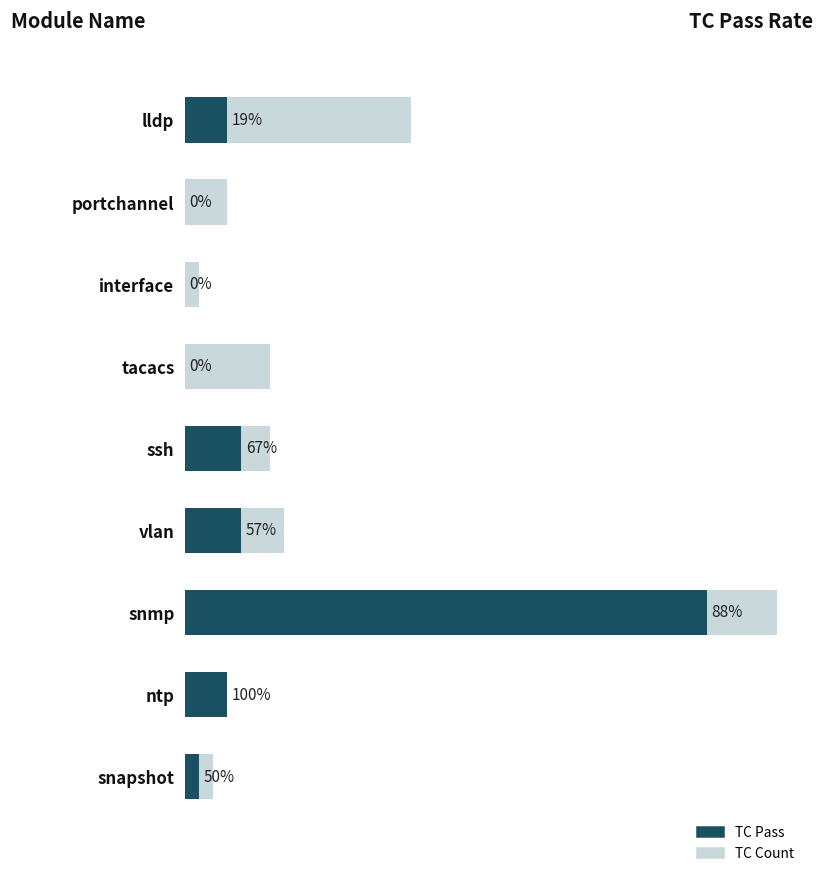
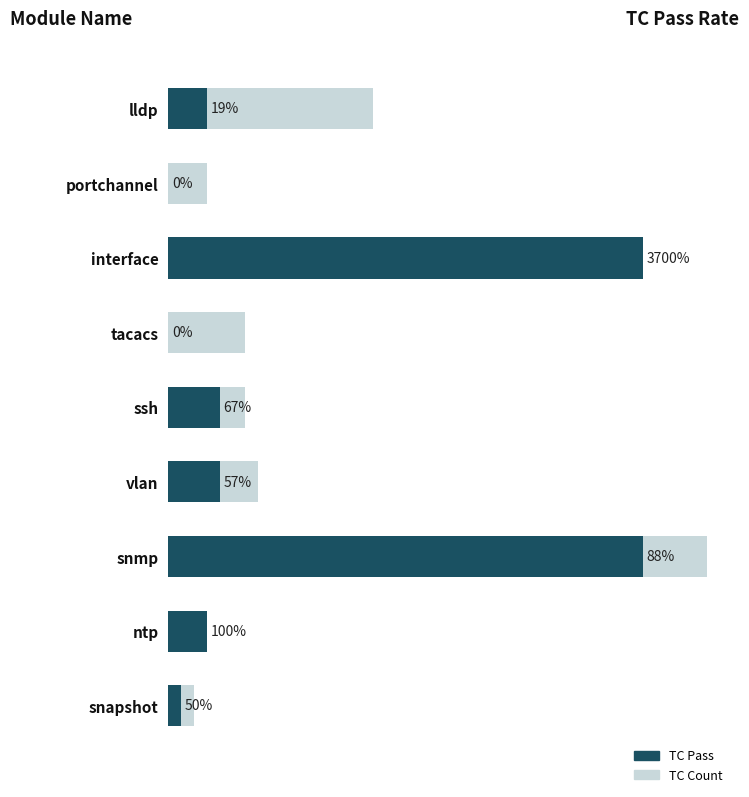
TC Pass, interface: 0% -> 3700%
